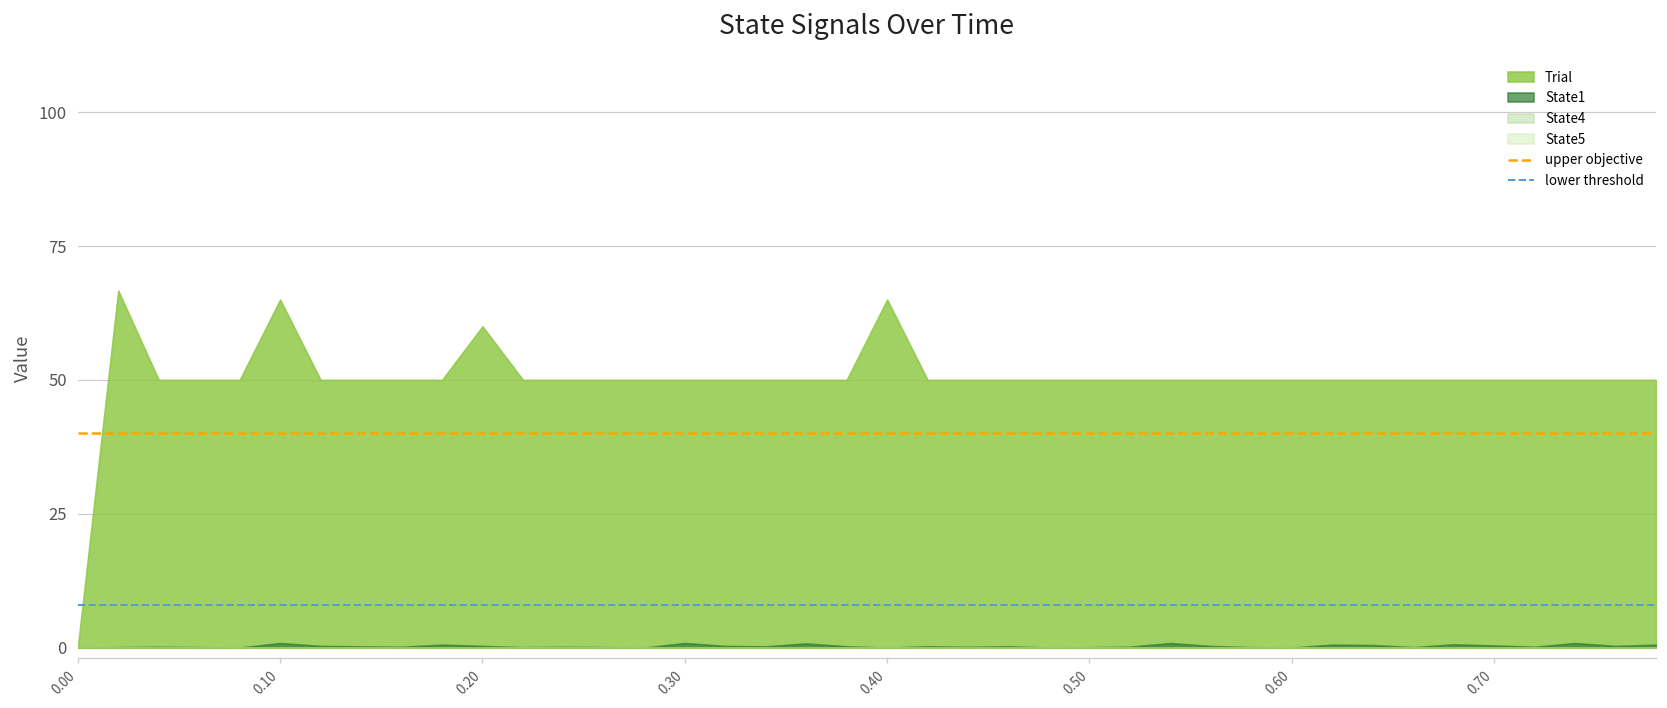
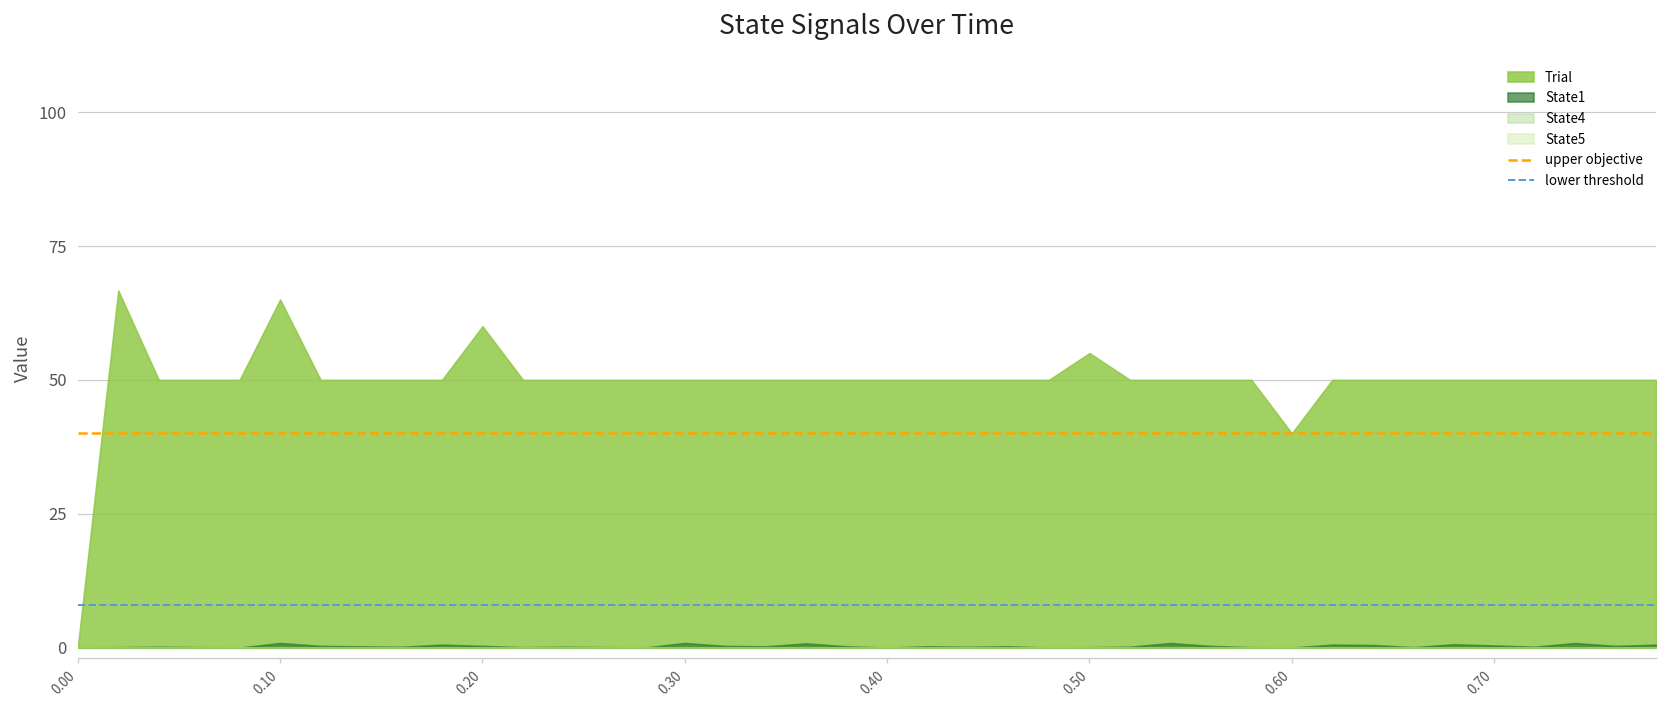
Trial, 0.40: 65 -> 50
Trial, 0.50: 50 -> 55
Trial, 0.60: 50 -> 40
